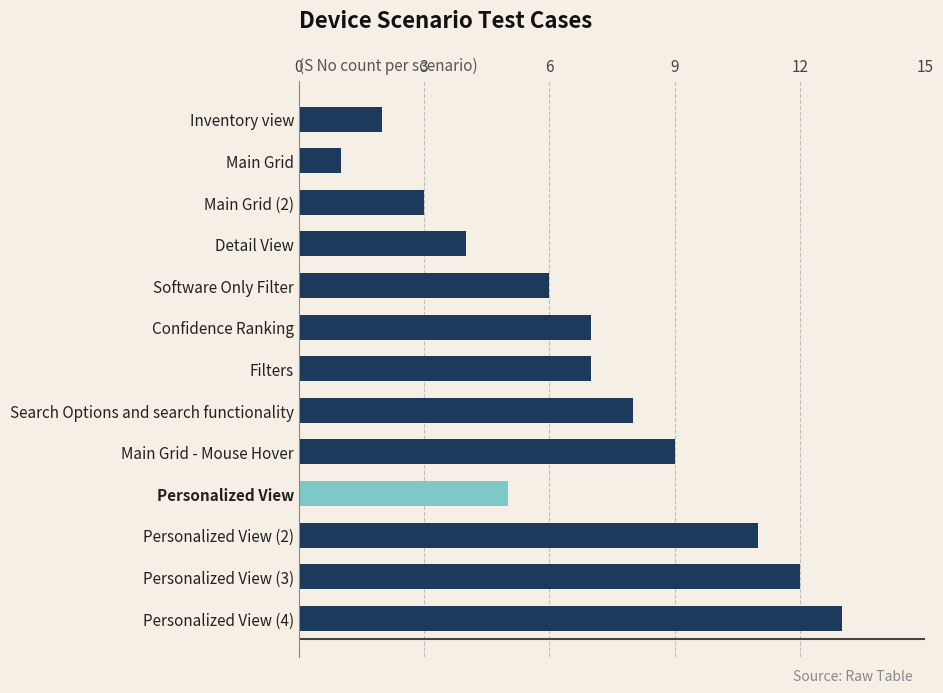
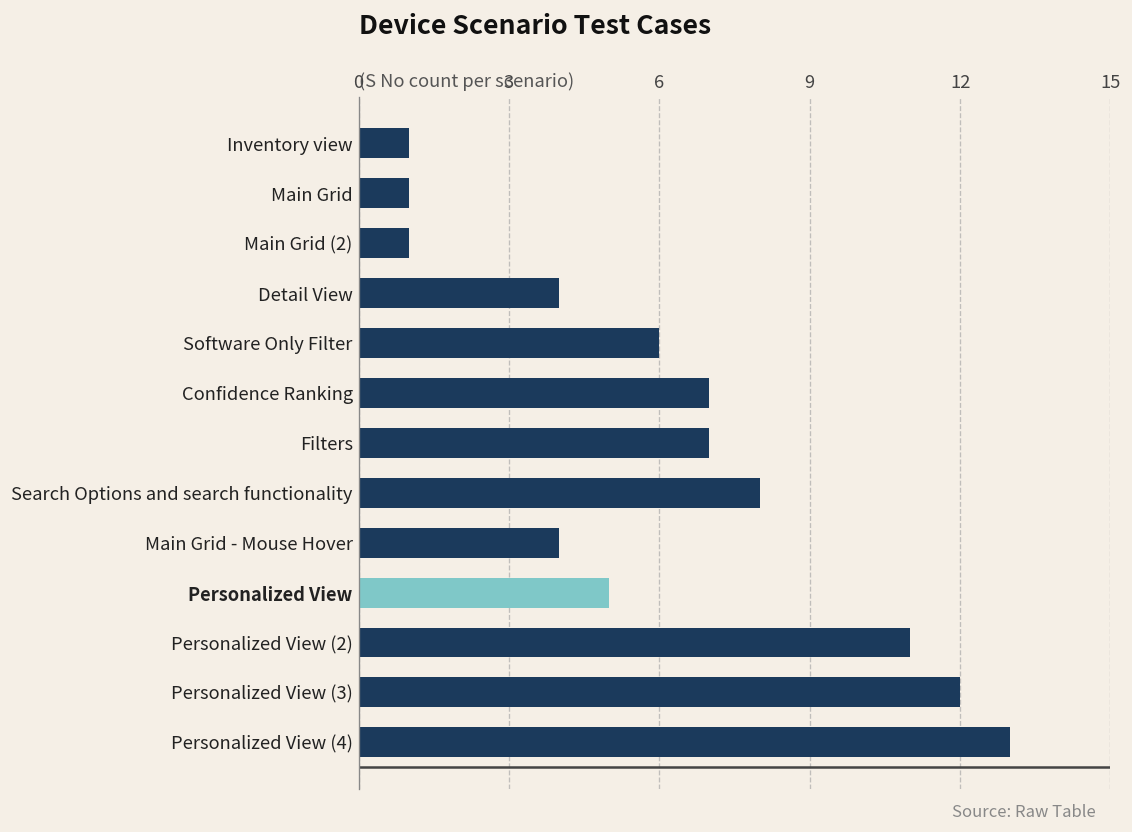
Inventory view: 2 -> 1
Main Grid (2): 3 -> 1
Main Grid - Mouse Hover: 9 -> 4
